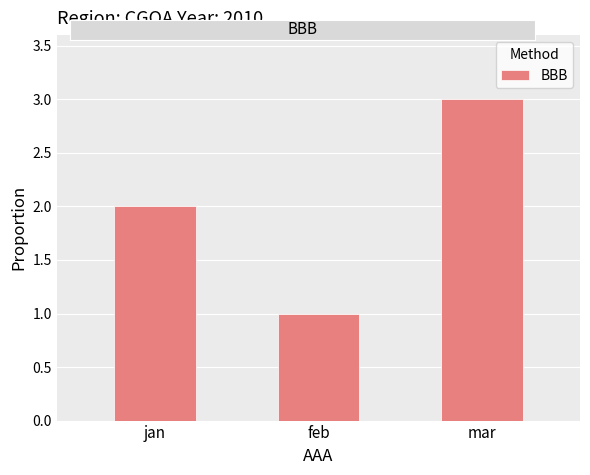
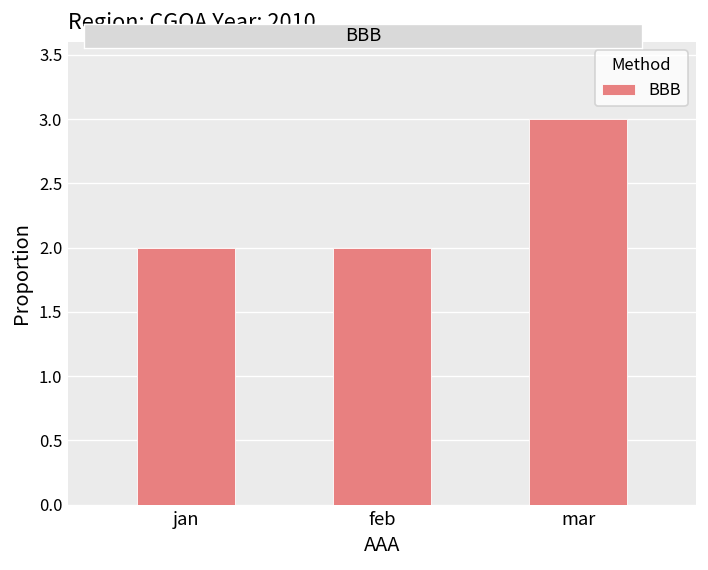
feb: 1 -> 2
